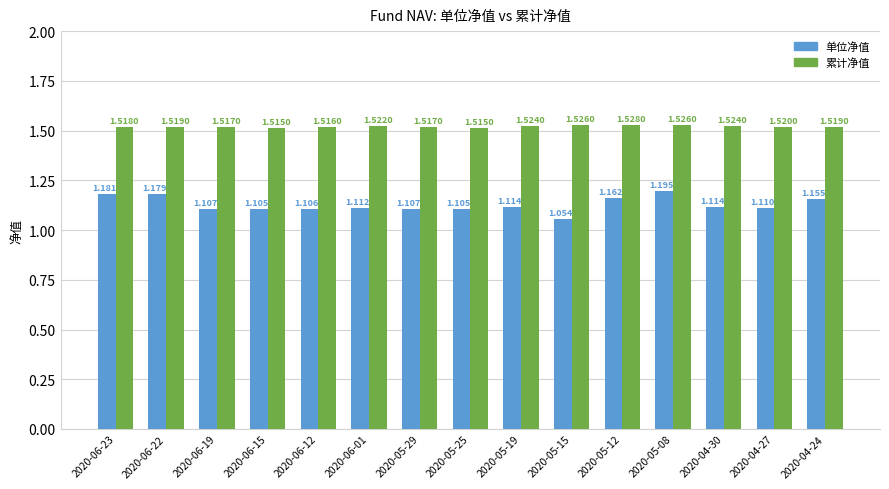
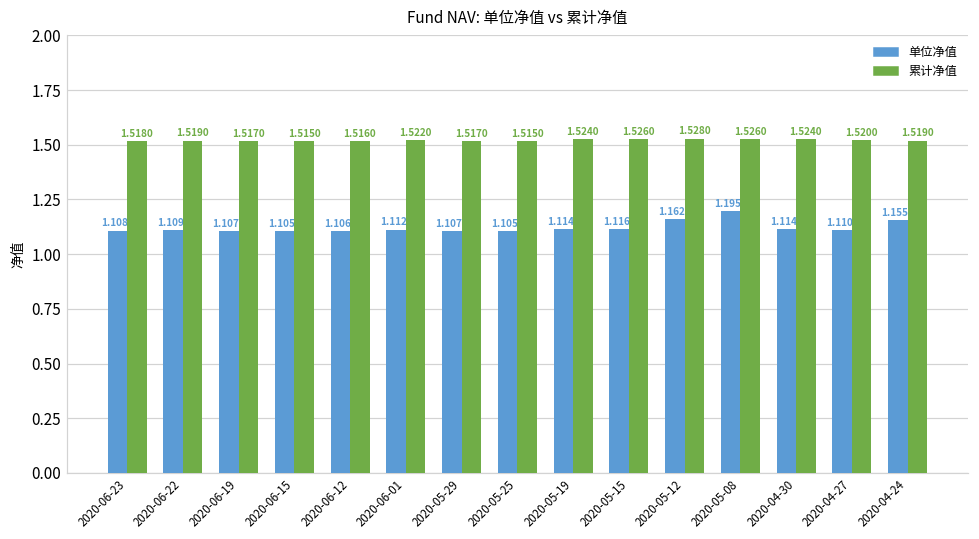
单位净值, 2020-06-23: 1.1810 -> 1.1080
单位净值, 2020-06-22: 1.1790 -> 1.1090
单位净值, 2020-05-15: 1.0540 -> 1.1160
